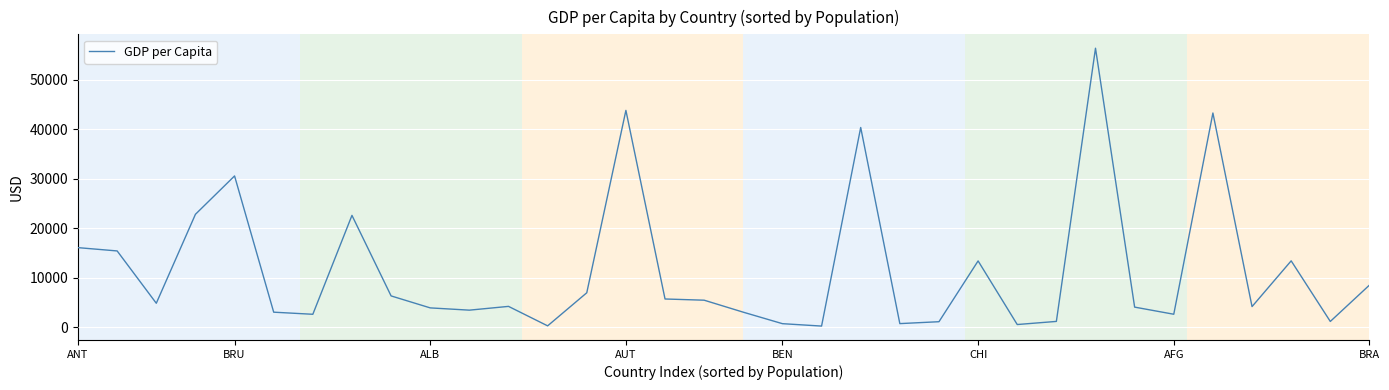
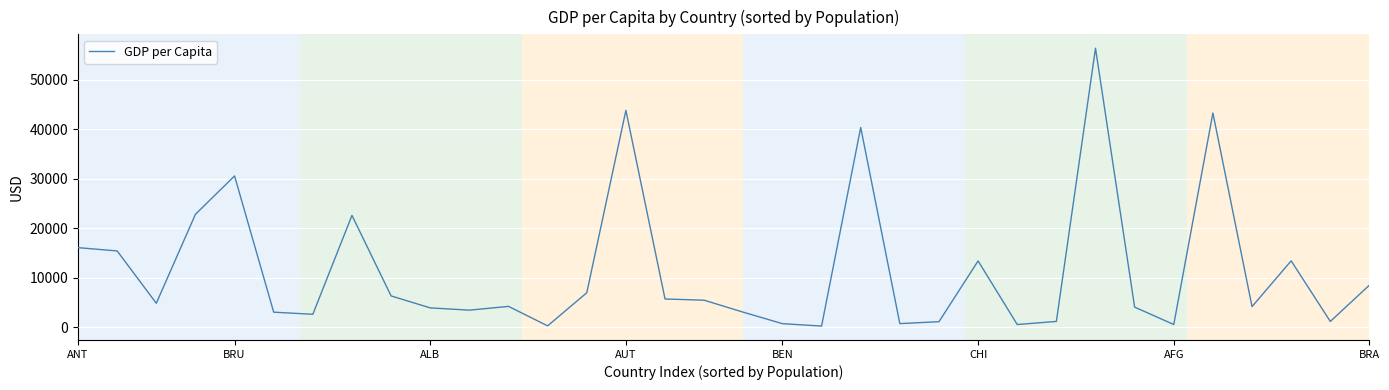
AFG: 3000 -> 1000
